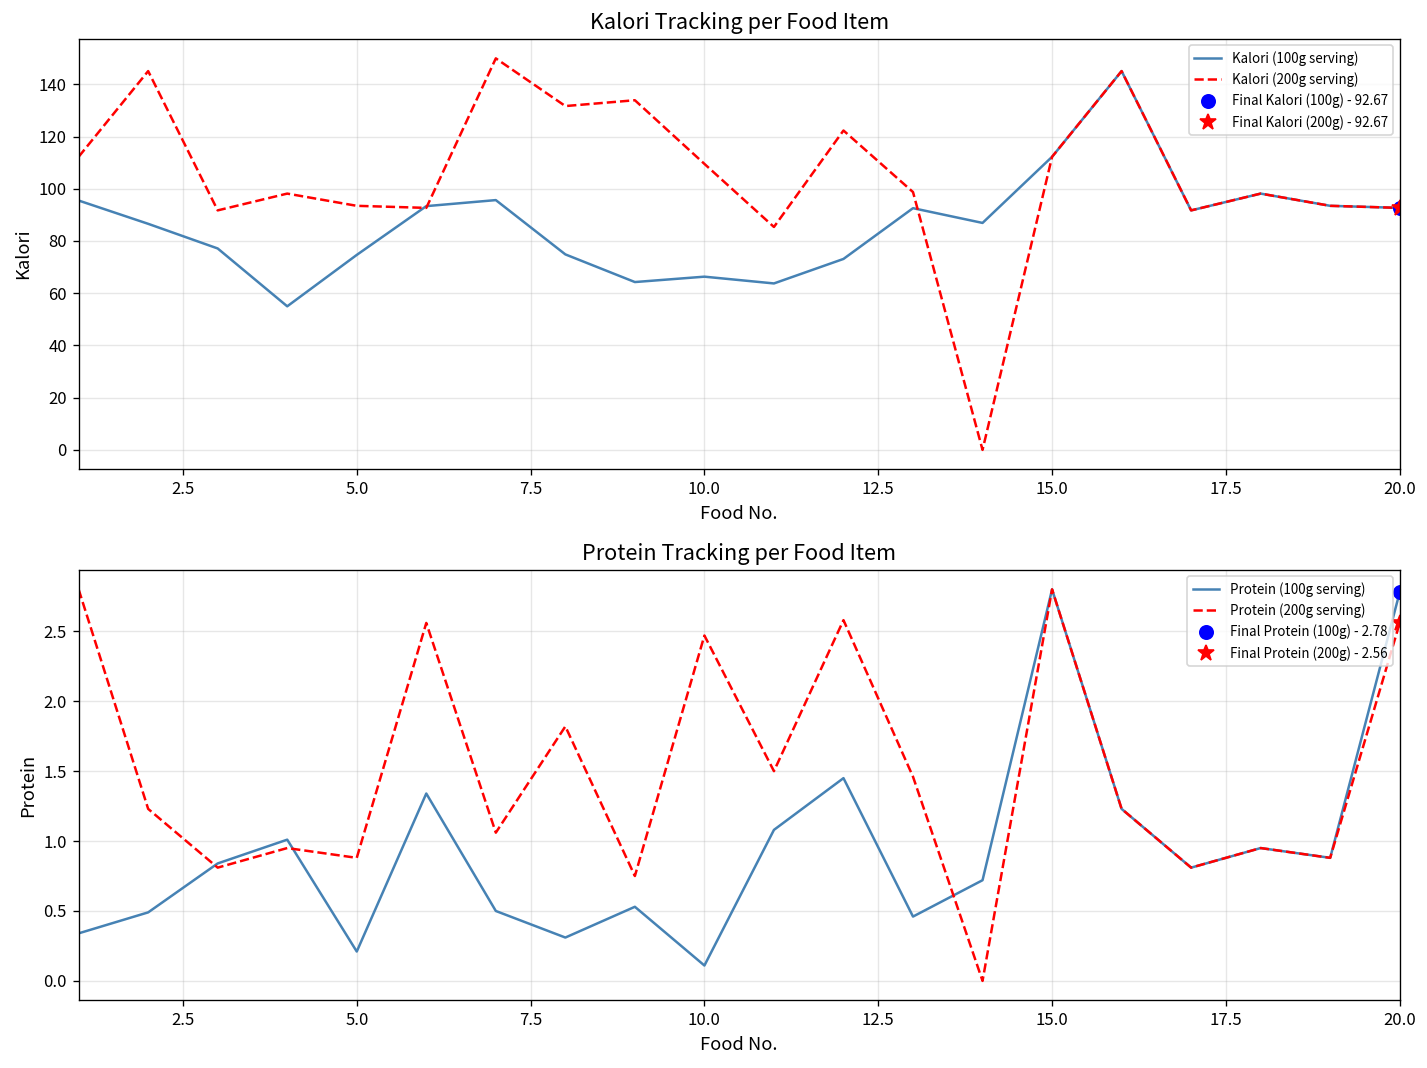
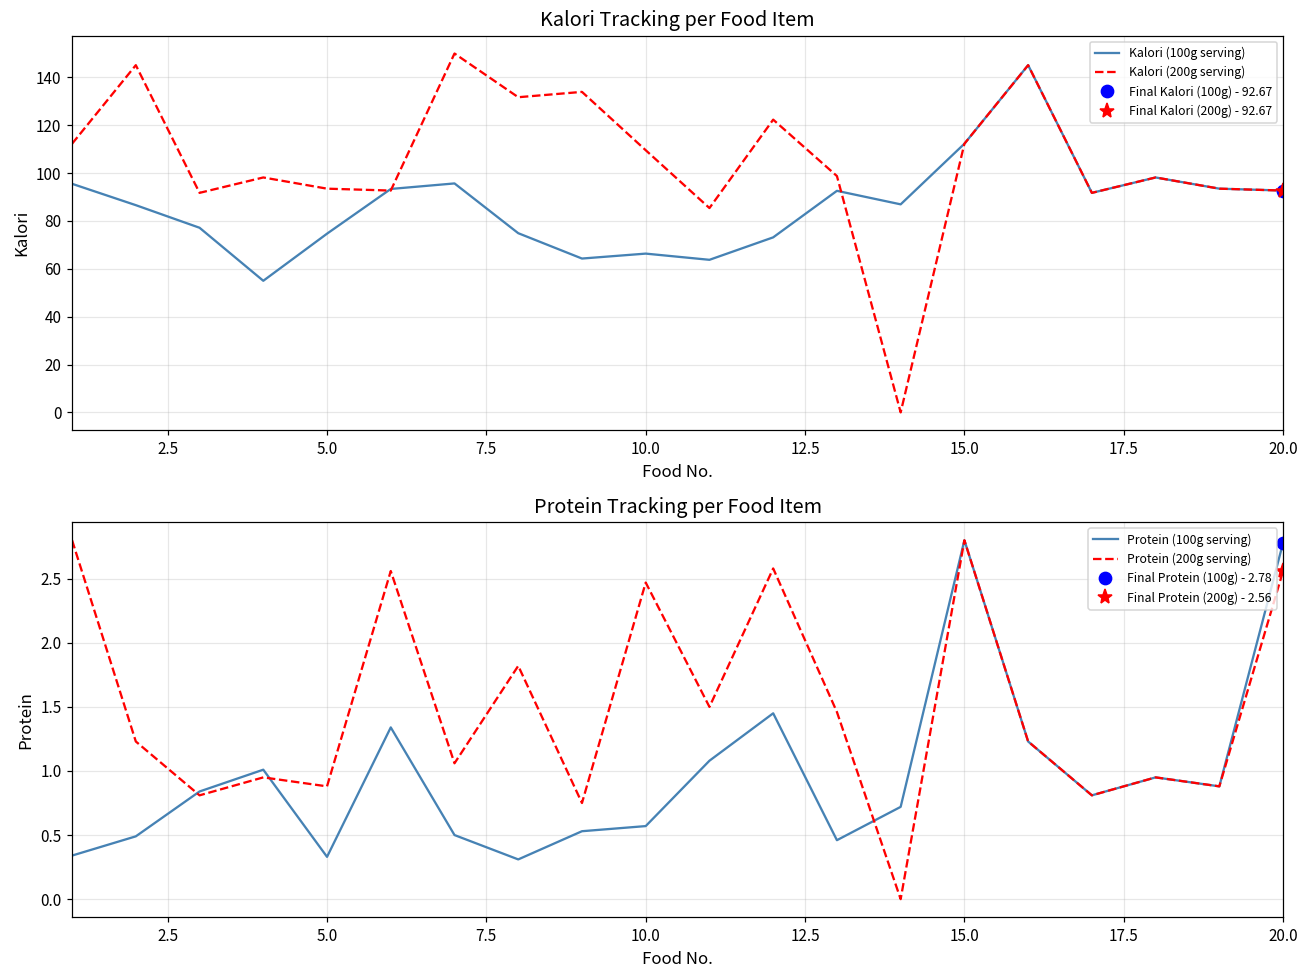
Protein Tracking per Food Item, Protein (100g serving), 5.0: 0.21 -> 0.33
Protein Tracking per Food Item, Protein (100g serving), 10.0: 0.11 -> 0.57
